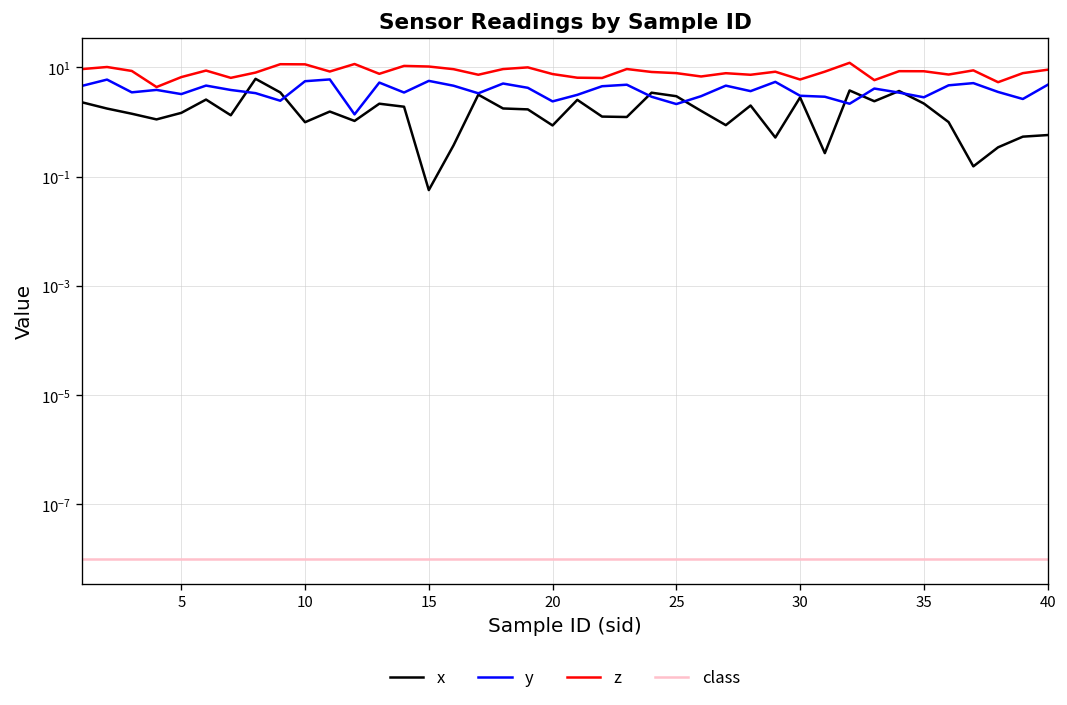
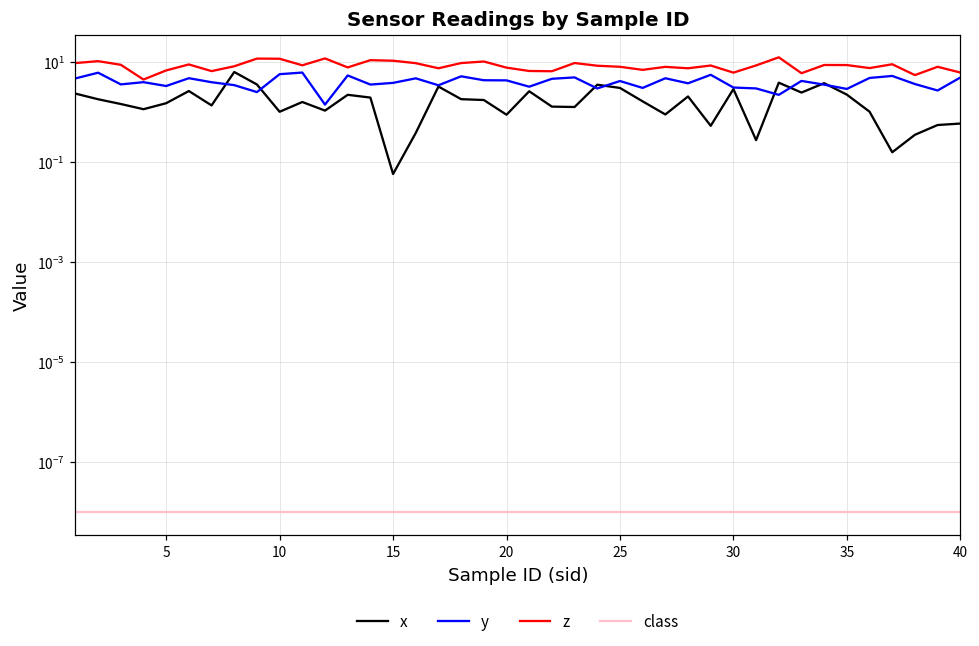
y, 15: 6 -> 4
y, 20: 2 -> 4
y, 25: 2 -> 4
z, 40: 9 -> 6
